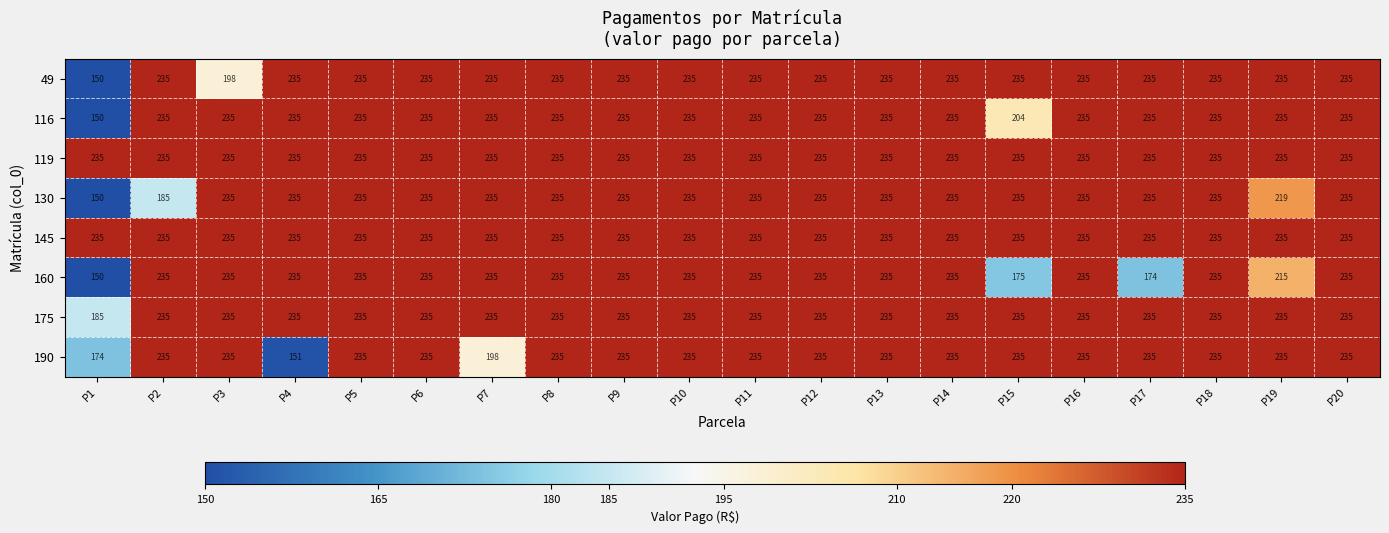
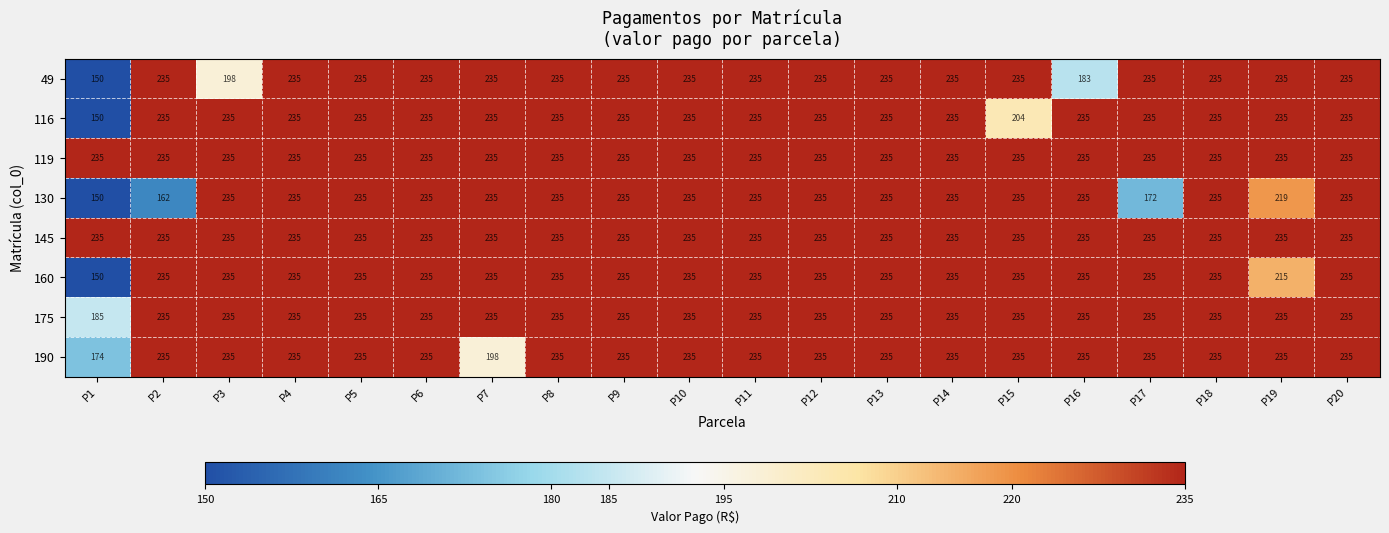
49, P16: 235 -> 183
130, P2: 185 -> 162
130, P17: 235 -> 172
160, P15: 175 -> 235
160, P17: 174 -> 235
190, P4: 151 -> 235
